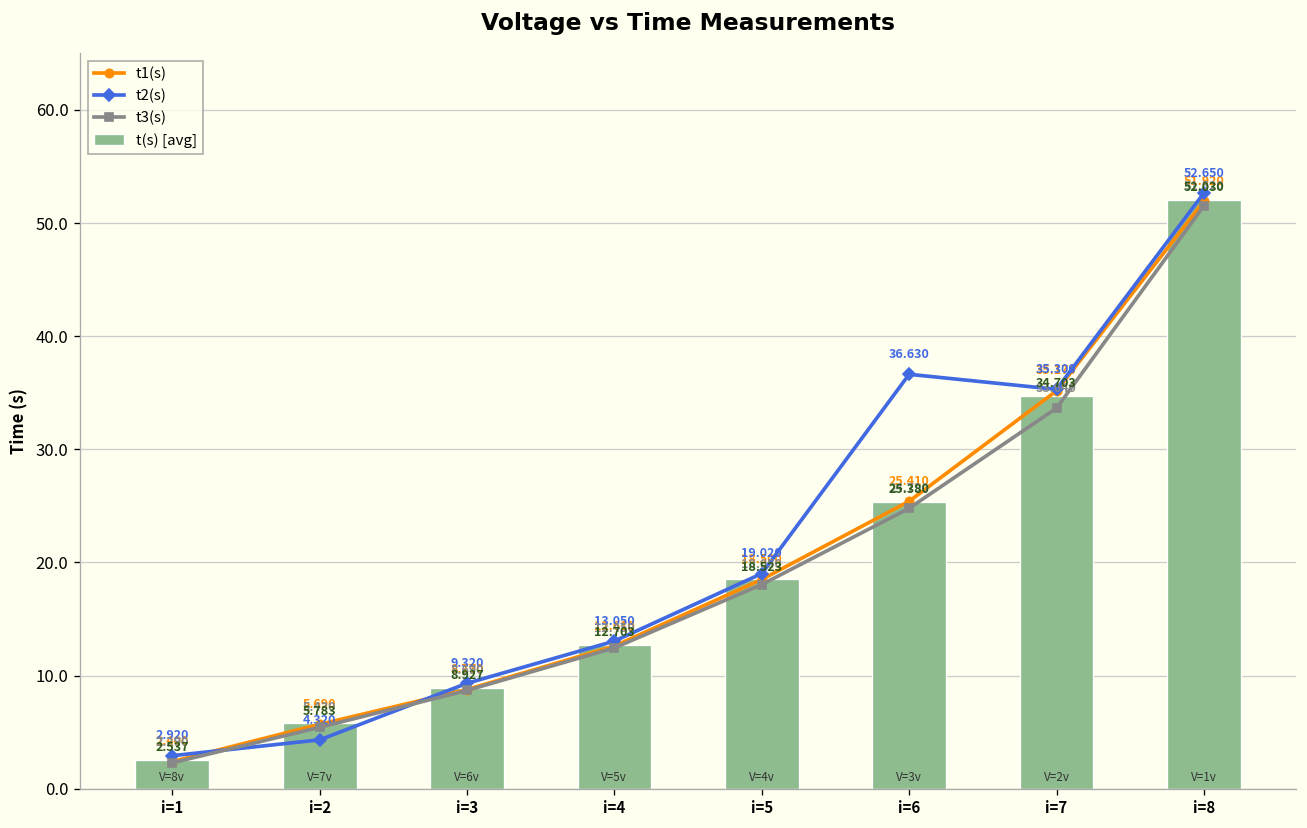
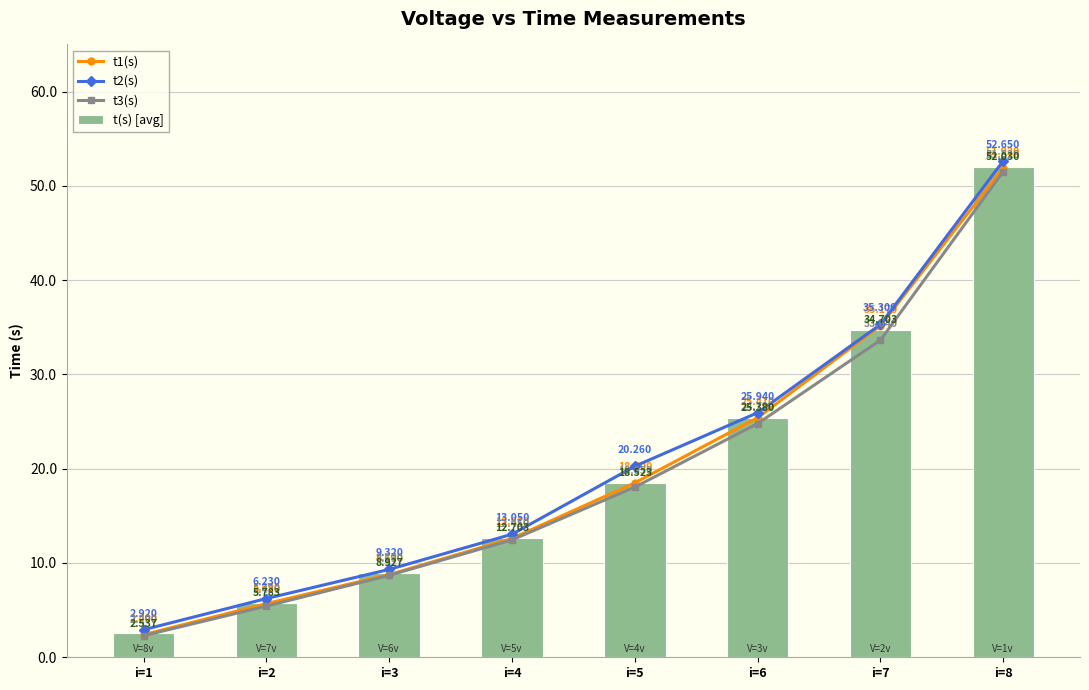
t2(s), i=2: 4.320 -> 6.230
t2(s), i=5: 19.020 -> 20.260
t2(s), i=6: 36.630 -> 25.940
